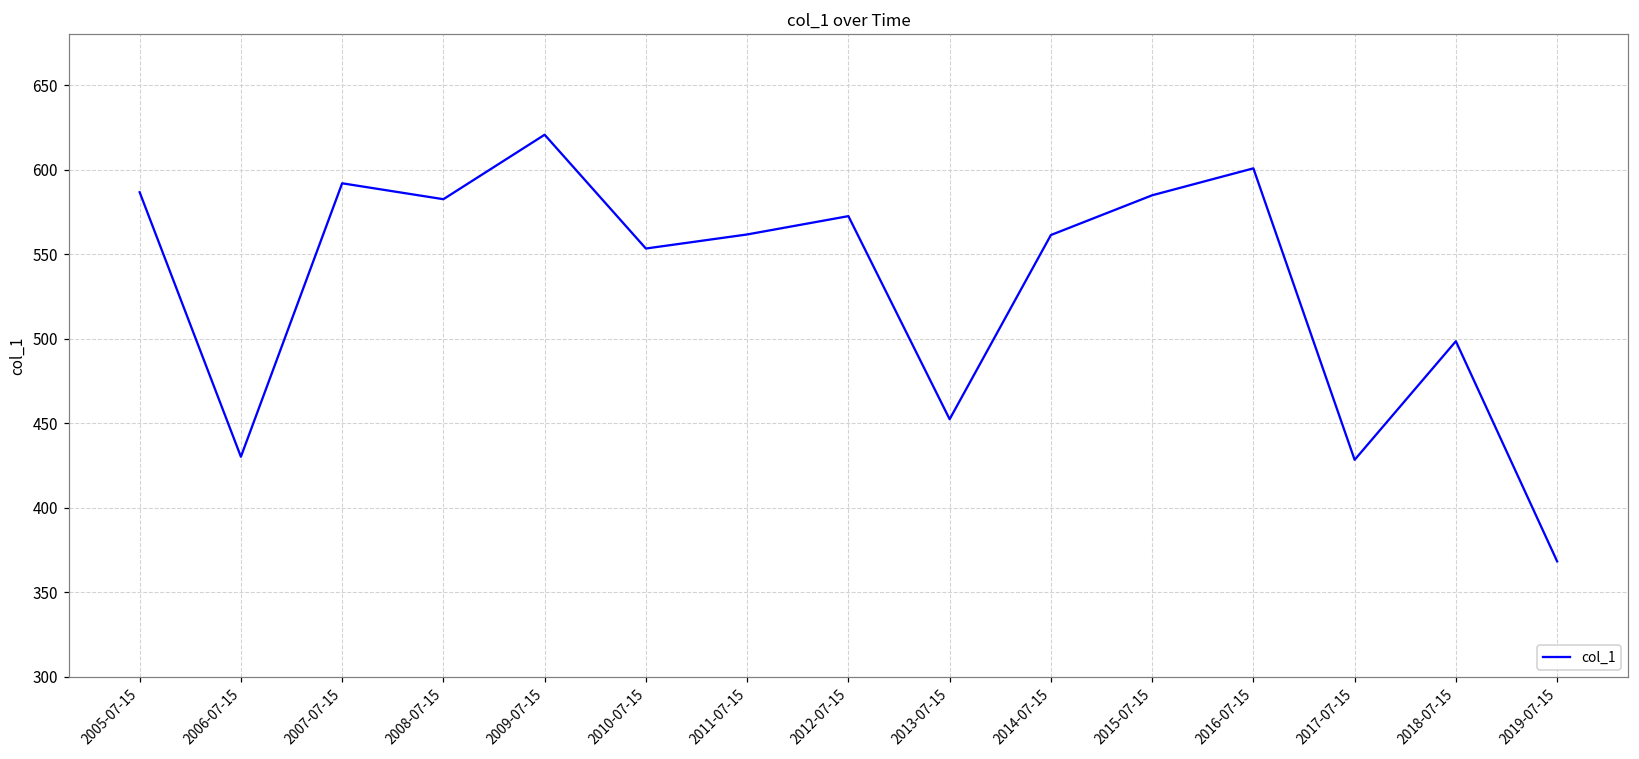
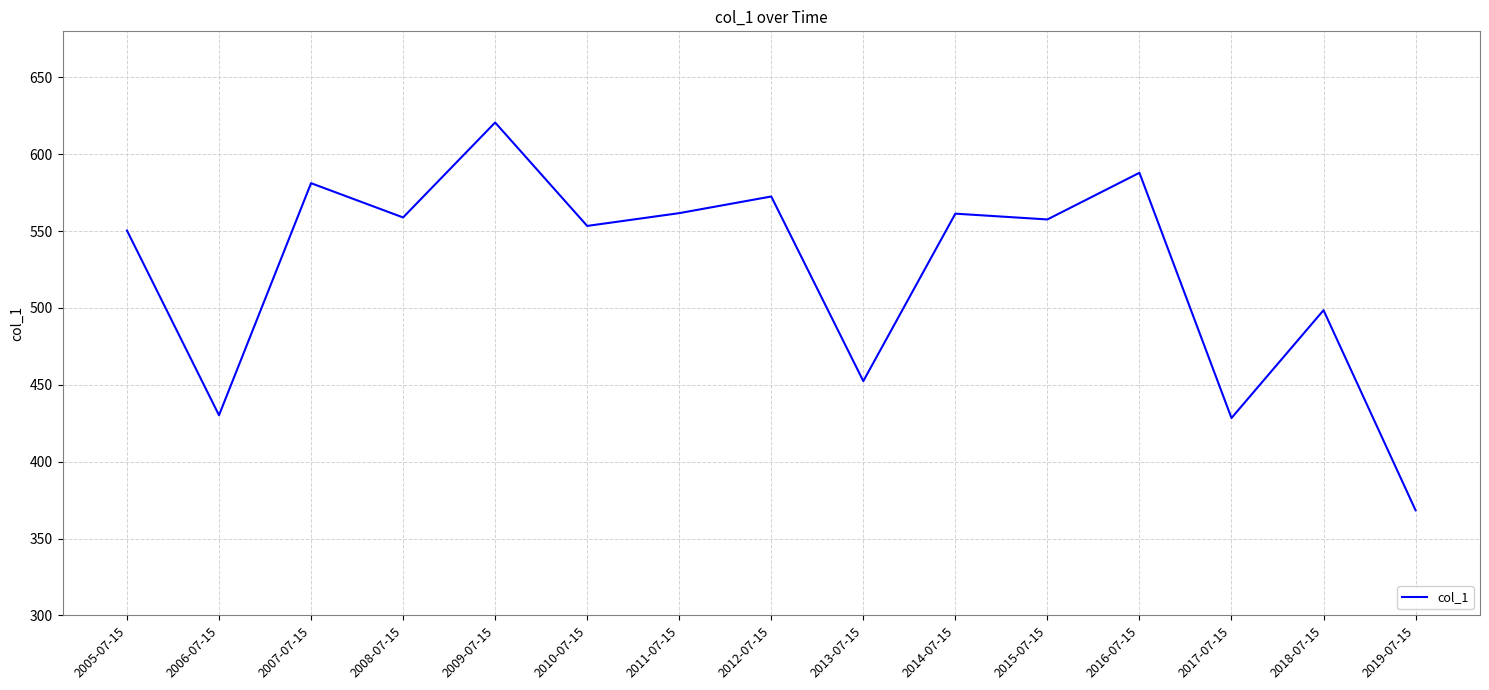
2005-07-15: 587 -> 550
2007-07-15: 592 -> 581
2008-07-15: 583 -> 559
2015-07-15: 585 -> 558
2016-07-15: 601 -> 588
